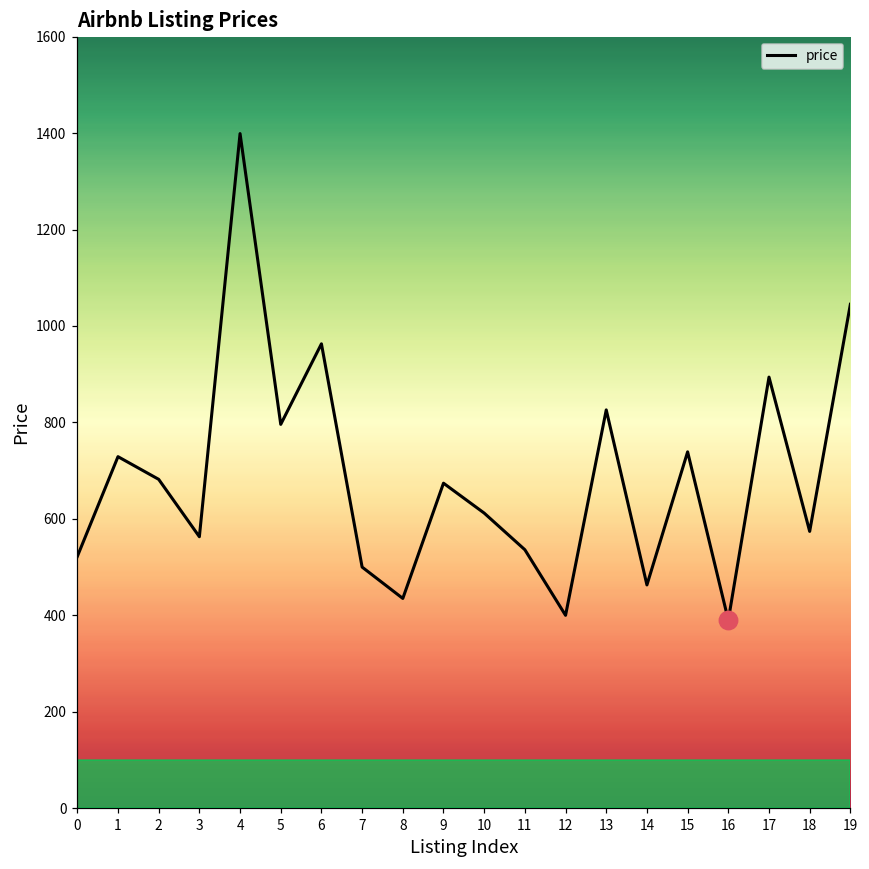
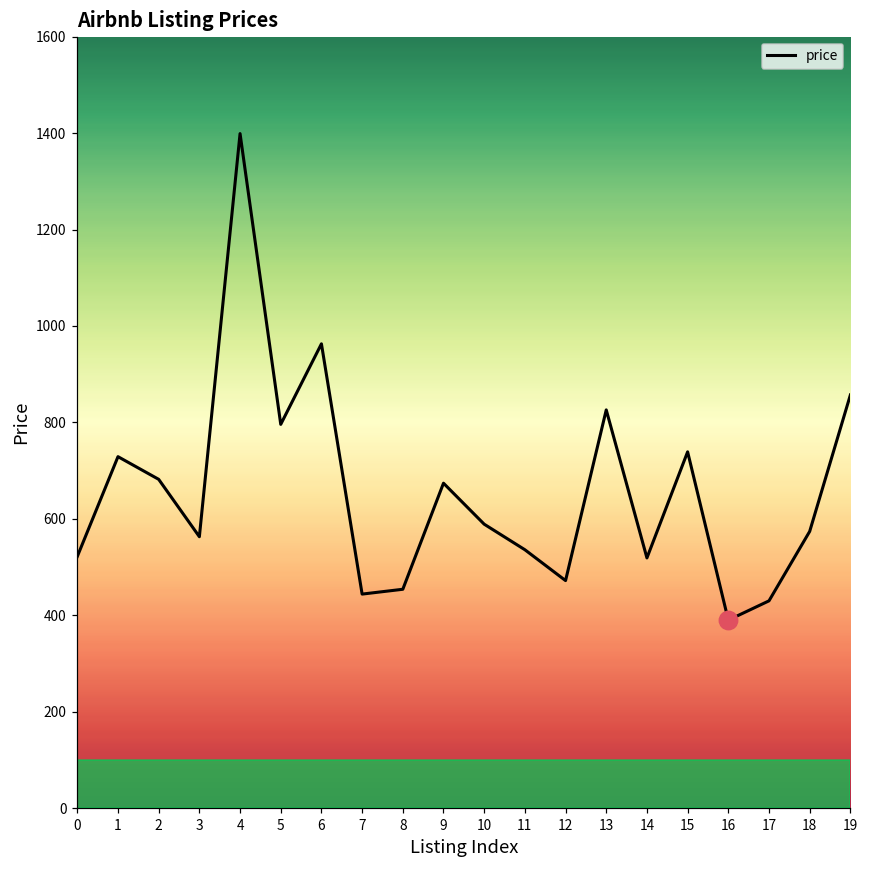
price, 7: 500 -> 440
price, 8: 440 -> 450
price, 10: 610 -> 590
price, 12: 400 -> 470
price, 14: 460 -> 520
price, 17: 890 -> 430
price, 19: 1050 -> 860
